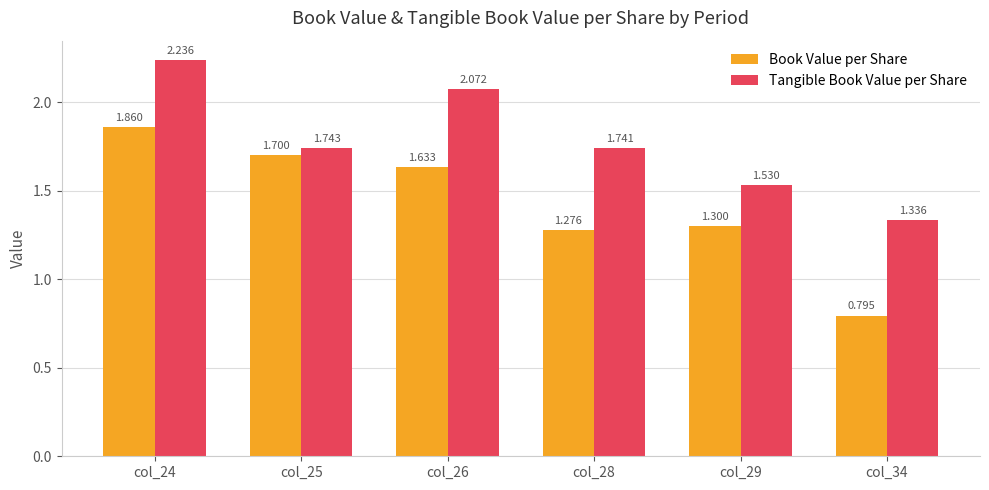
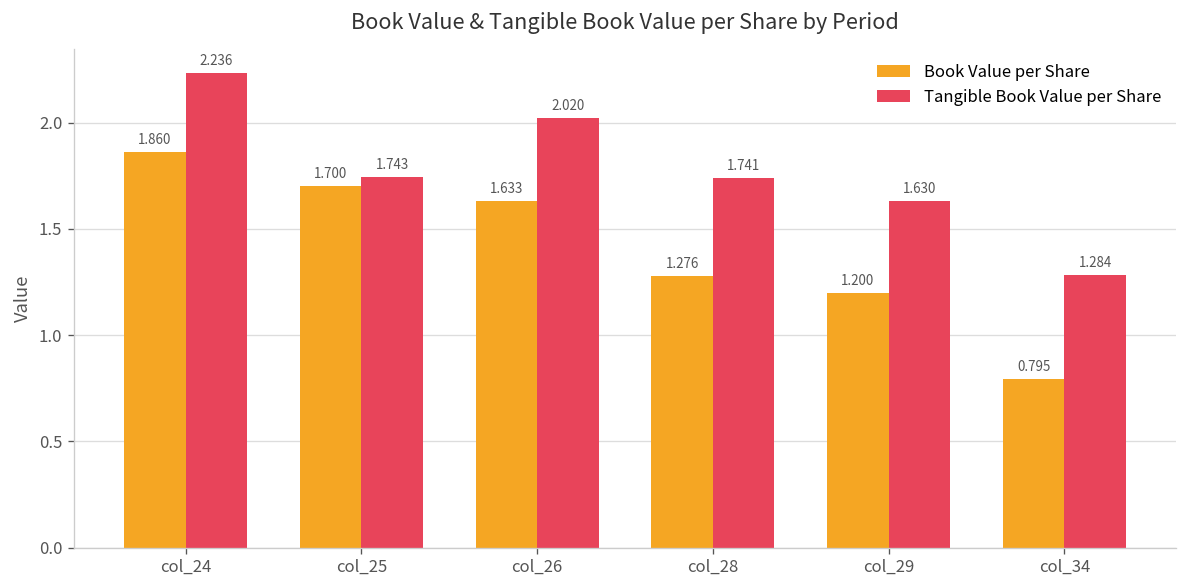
Tangible Book Value per Share, col_26: 2.072 -> 2.020
Book Value per Share, col_29: 1.300 -> 1.200
Tangible Book Value per Share, col_29: 1.530 -> 1.630
Tangible Book Value per Share, col_34: 1.336 -> 1.284
